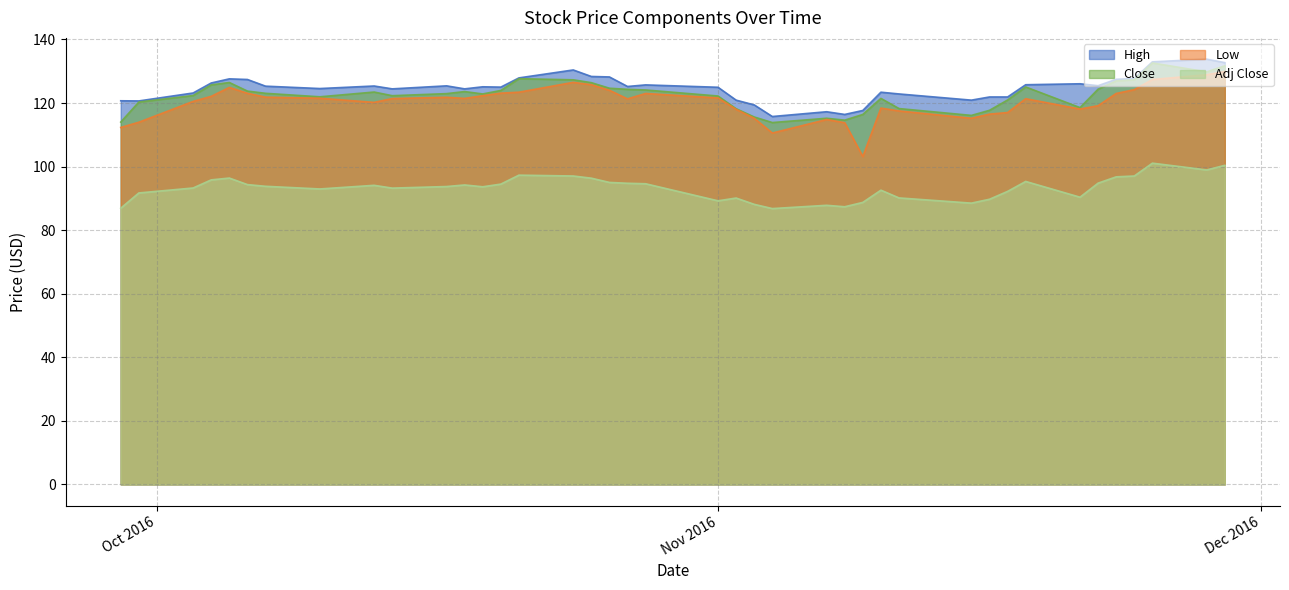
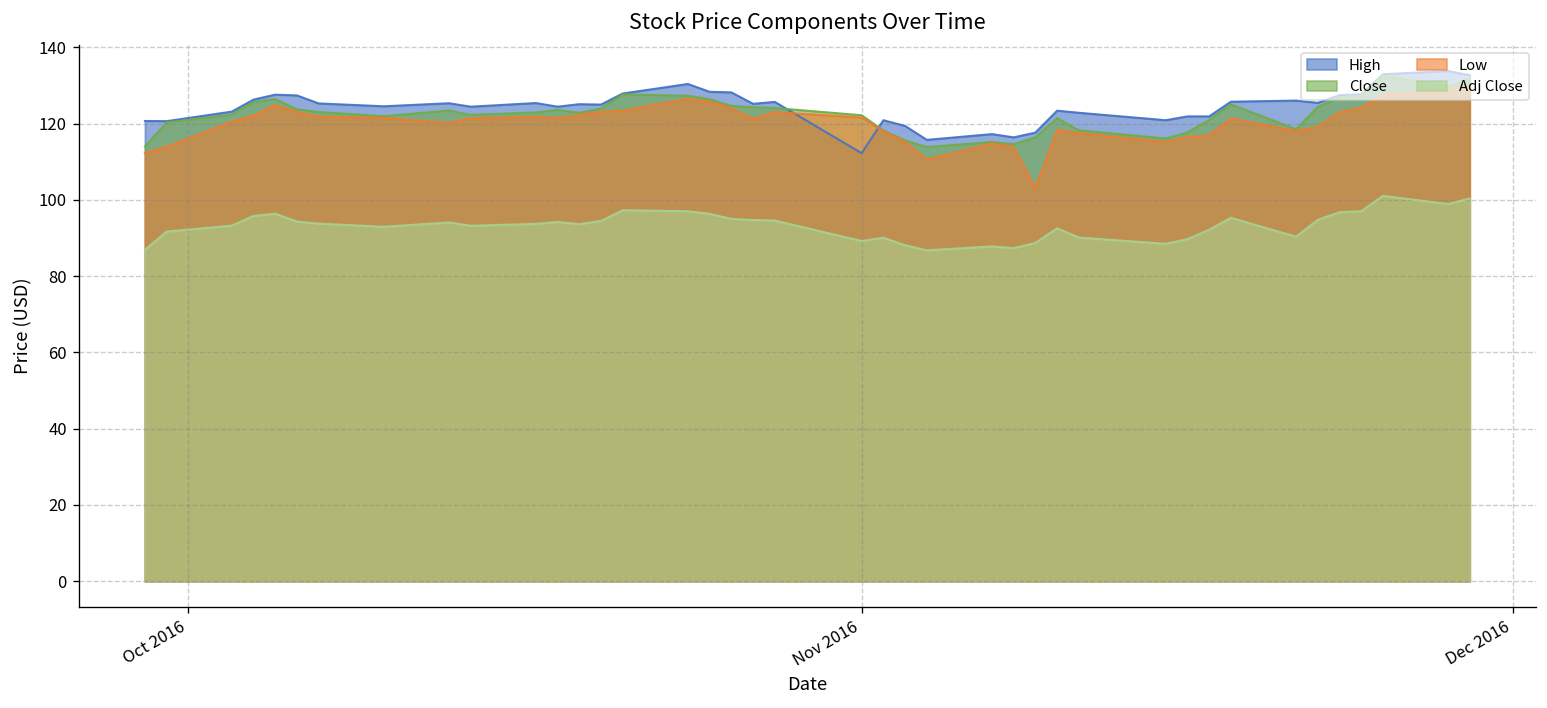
High, Nov 2016: 125 -> 112
